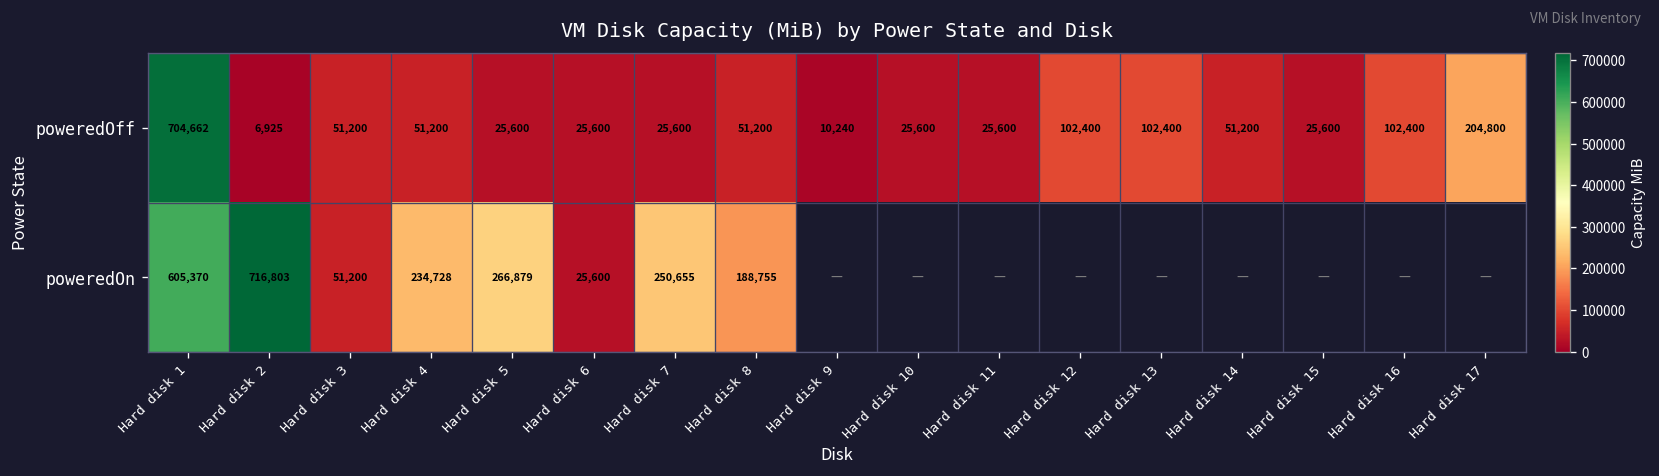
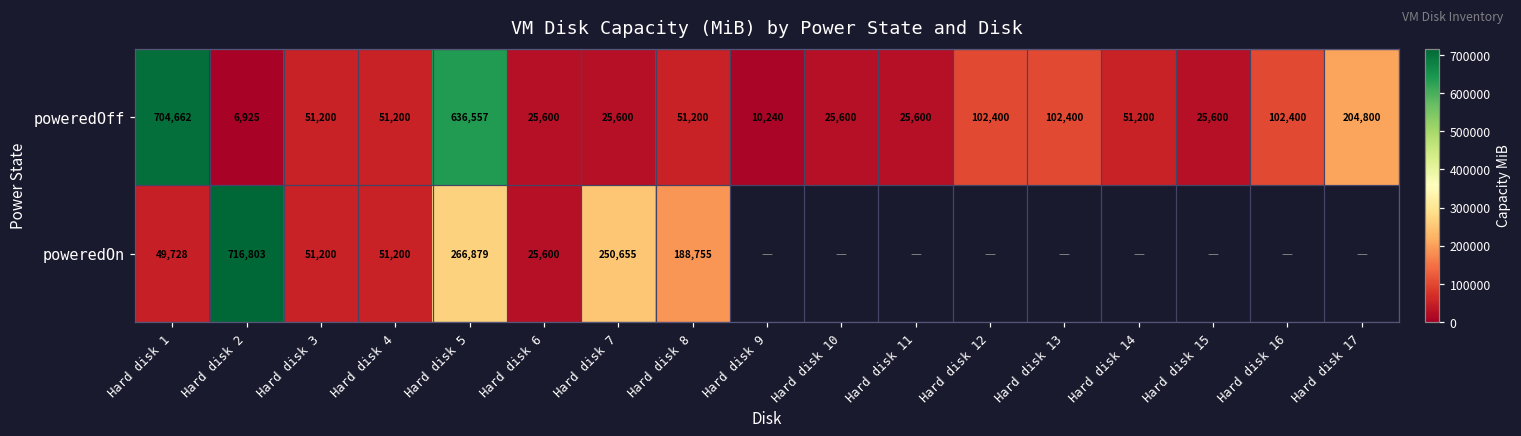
poweredOff, Hard disk 5: 25,600 -> 636,557
poweredOn, Hard disk 1: 605,370 -> 49,728
poweredOn, Hard disk 4: 234,728 -> 51,200
